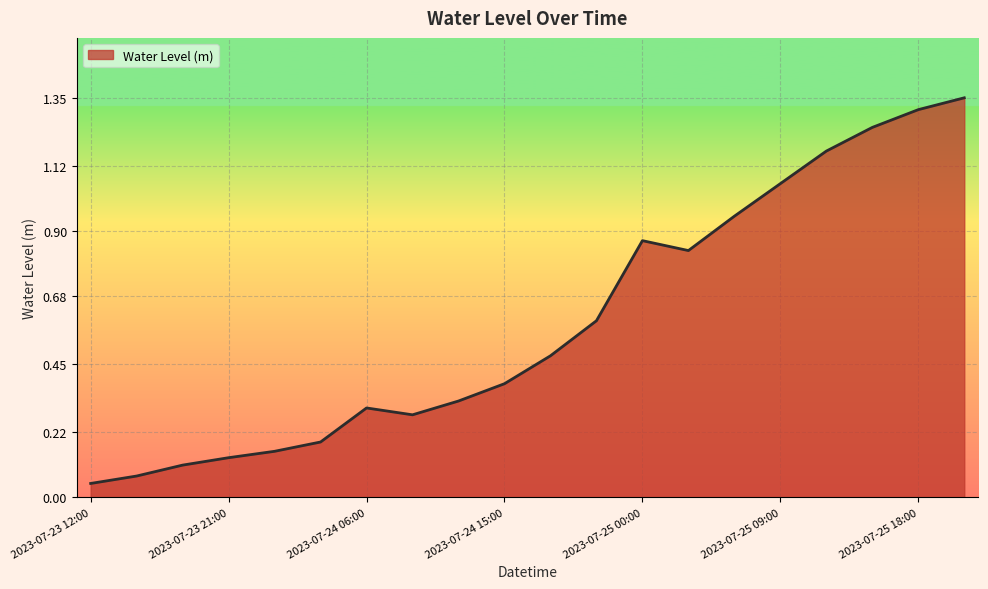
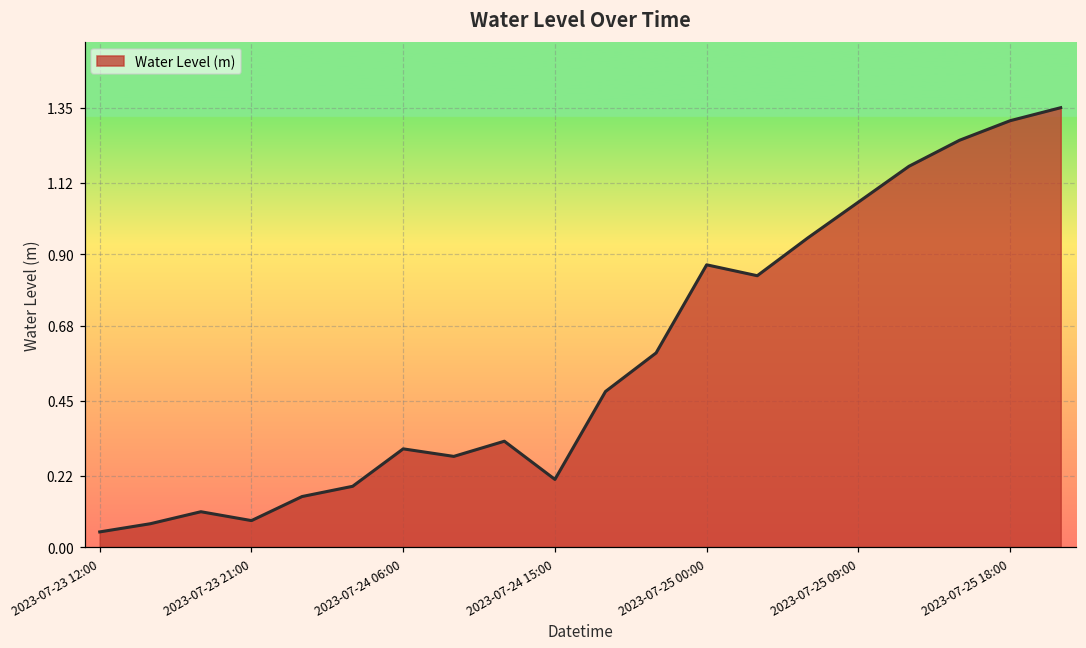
2023-07-23 21:00: 0.13 -> 0.08
2023-07-24 15:00: 0.38 -> 0.21
